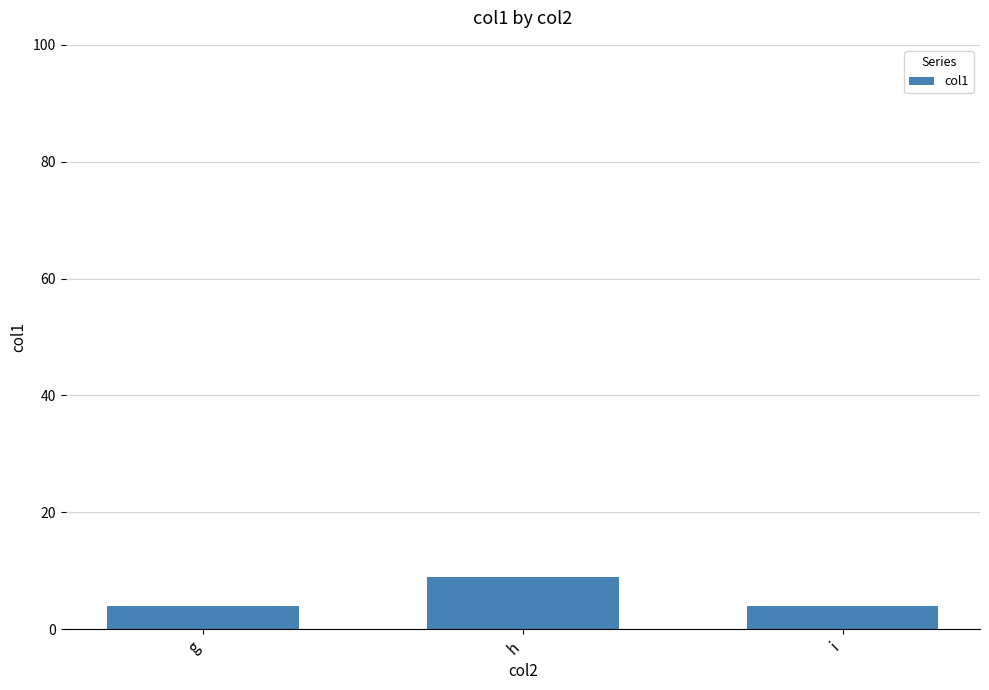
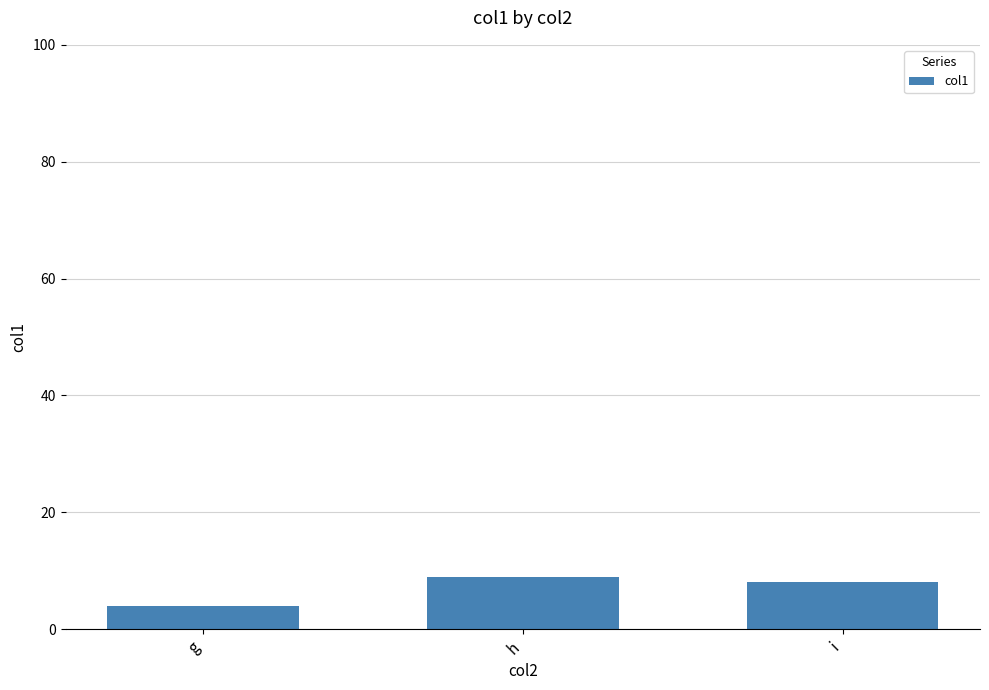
i: 4 -> 8
